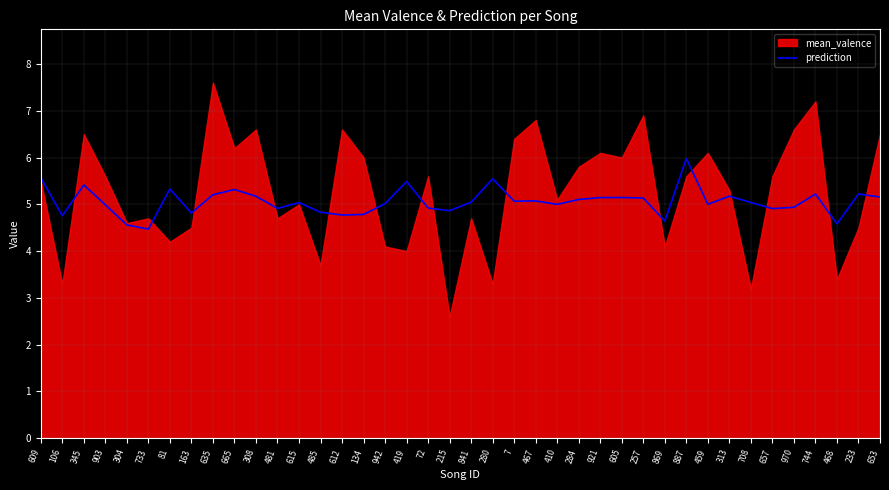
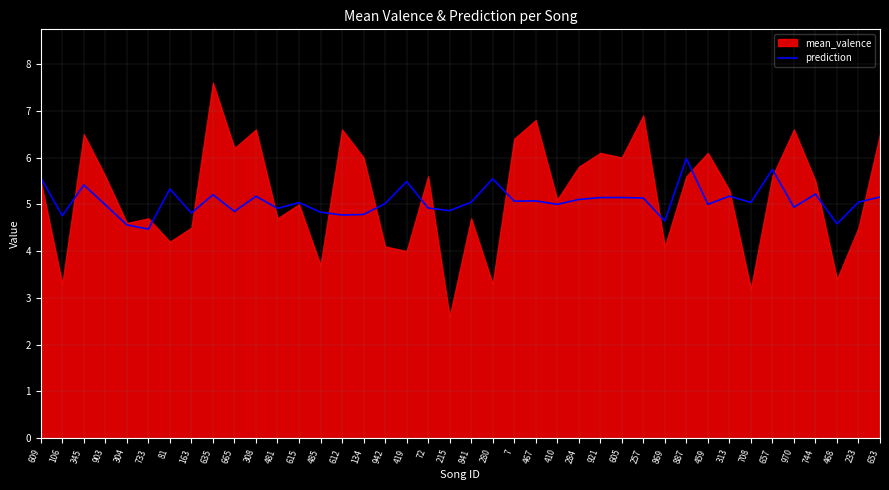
prediction, 665: 5.3 -> 4.8
prediction, 657: 4.9 -> 5.7
mean_valence, 744: 7.2 -> 5.5
prediction, 233: 5.2 -> 5.0
